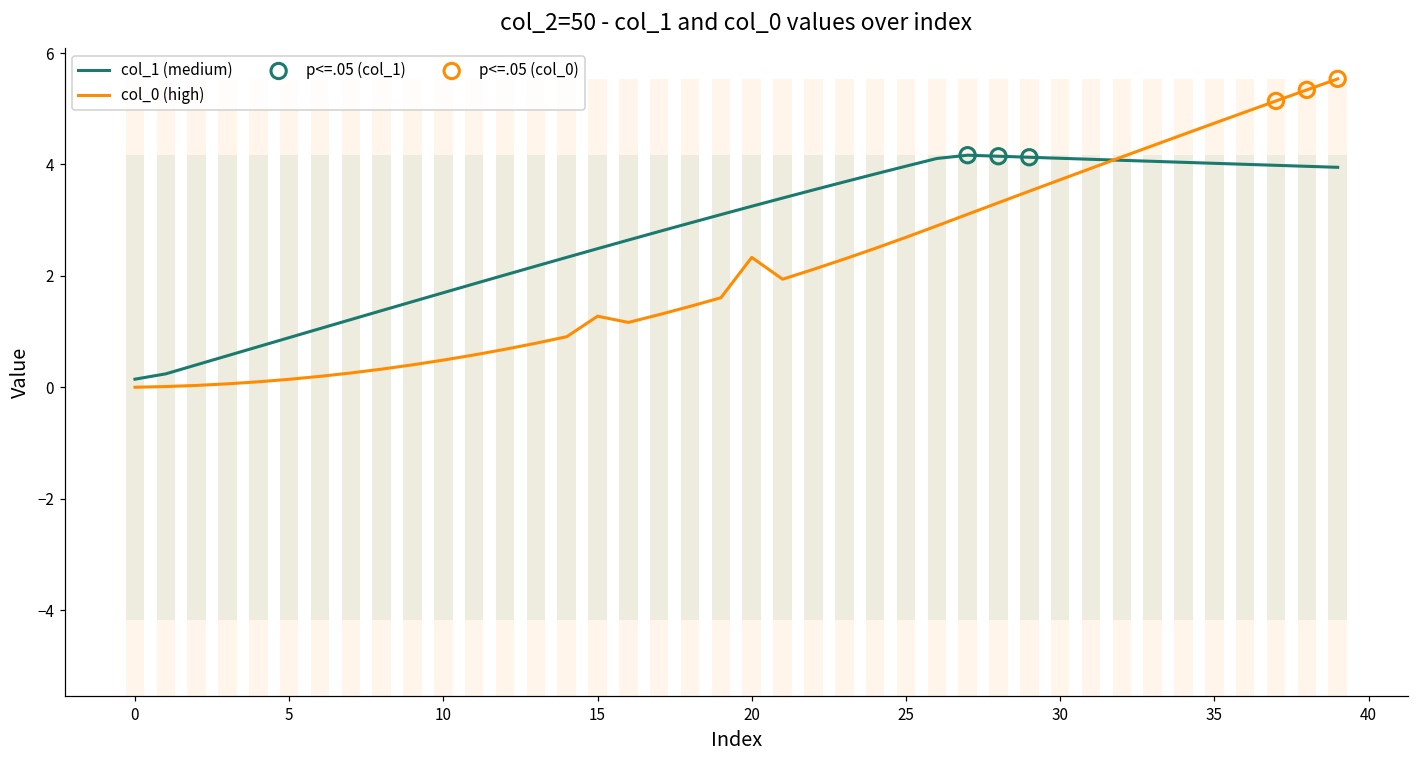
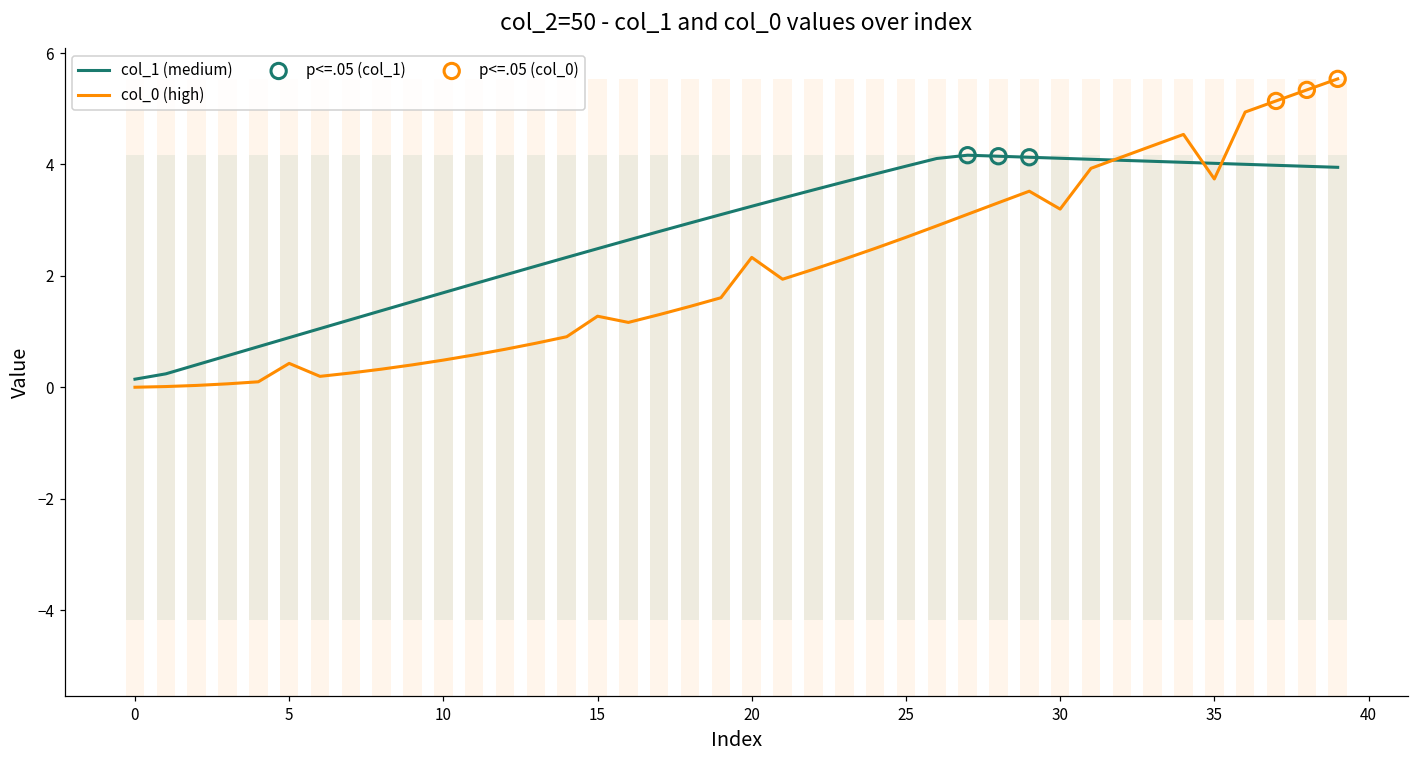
col_0 (high), 5: 0.1 -> 0.4
col_0 (high), 30: 3.7 -> 3.2
col_0 (high), 35: 4.7 -> 3.7
